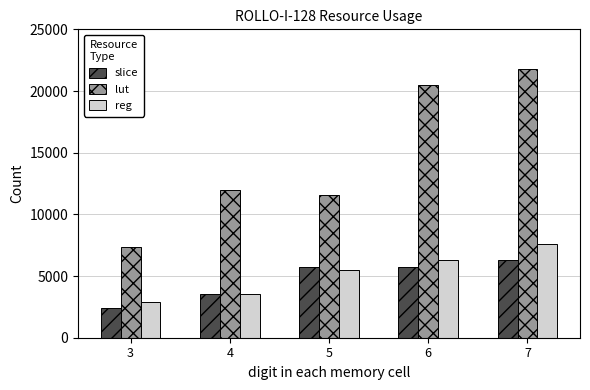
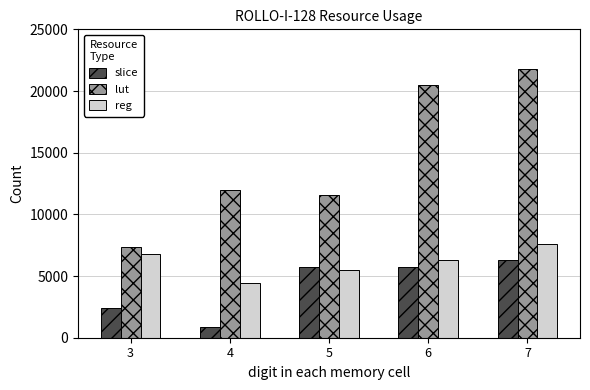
reg, 3: 2900 -> 6800
slice, 4: 3500 -> 800
reg, 4: 3600 -> 4400
